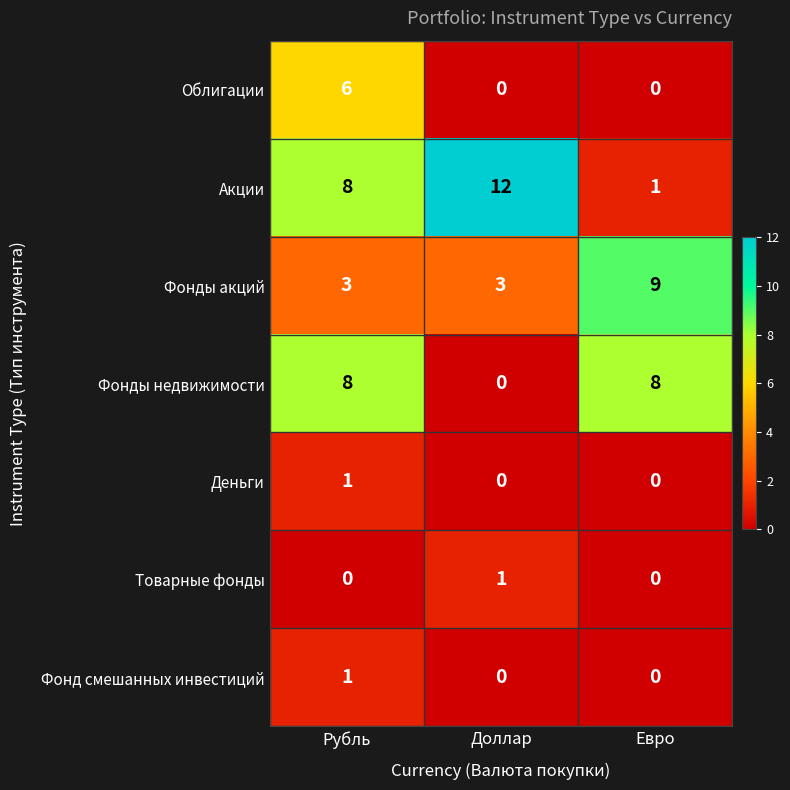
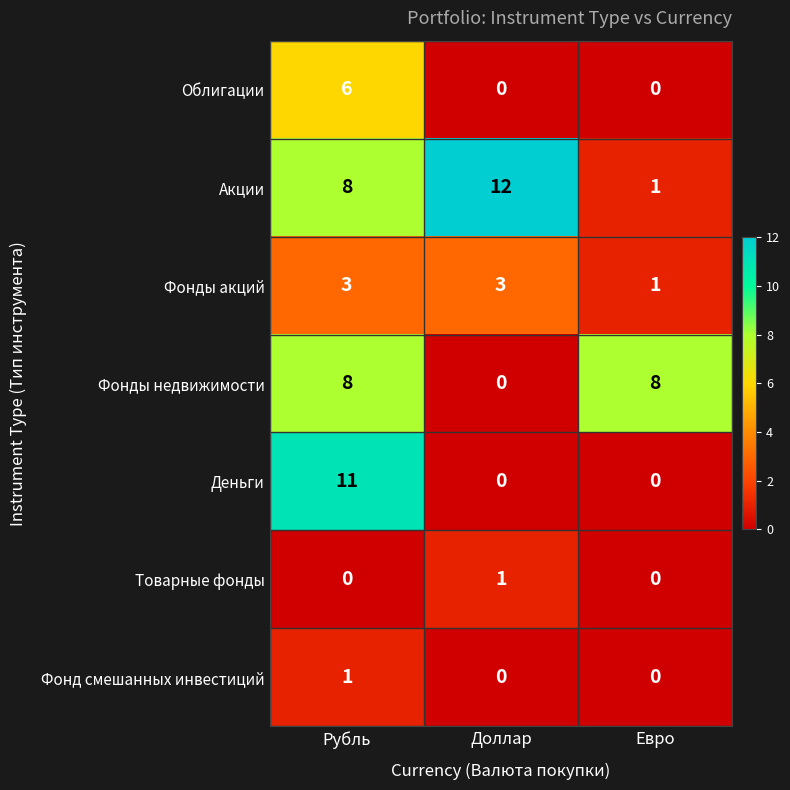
Фонды акций, Евро: 9 -> 1
Деньги, Рубль: 1 -> 11
